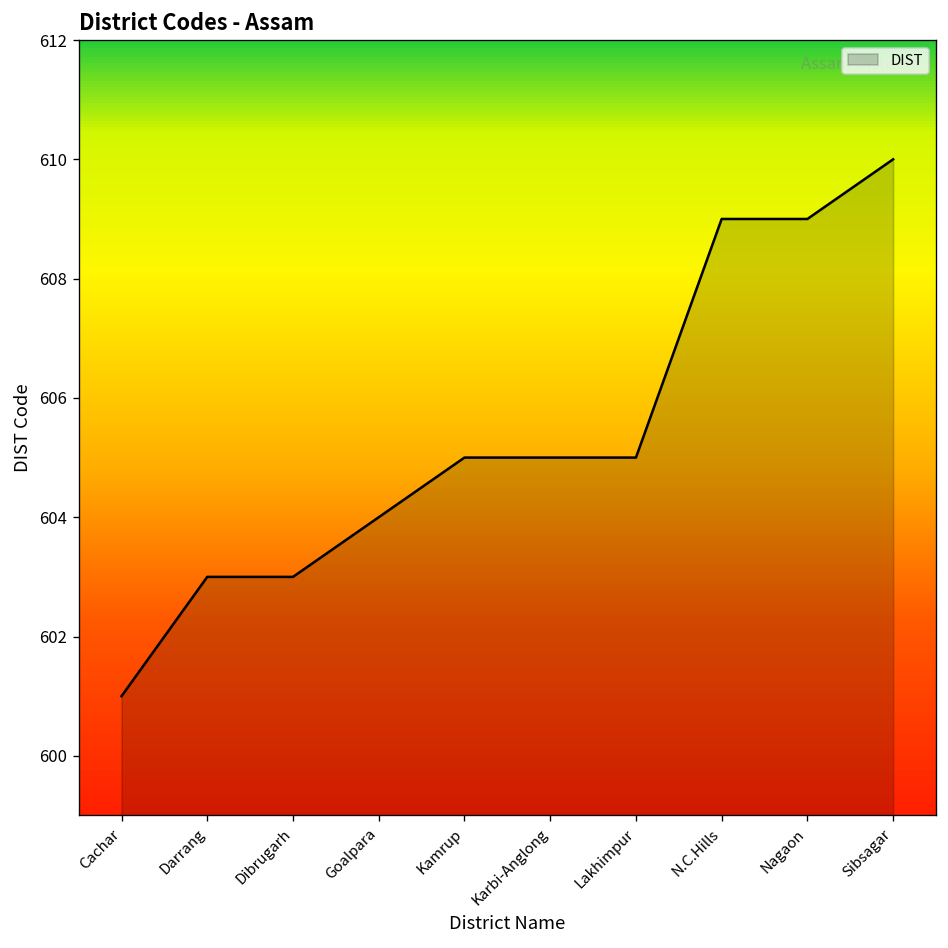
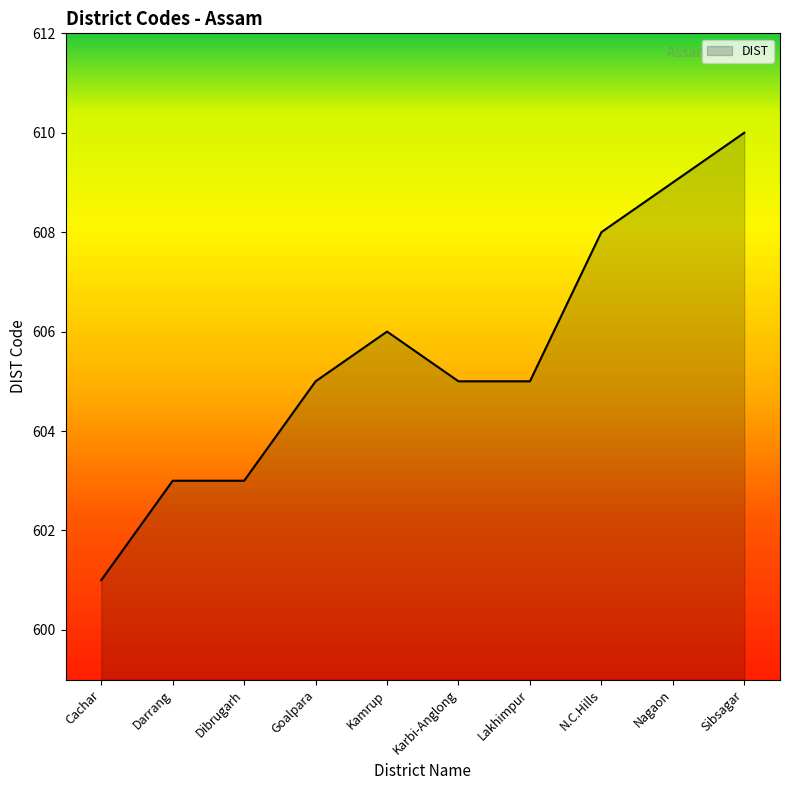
Goalpara: 604 -> 605
Kamrup: 605 -> 606
N.C.Hills: 609 -> 608
